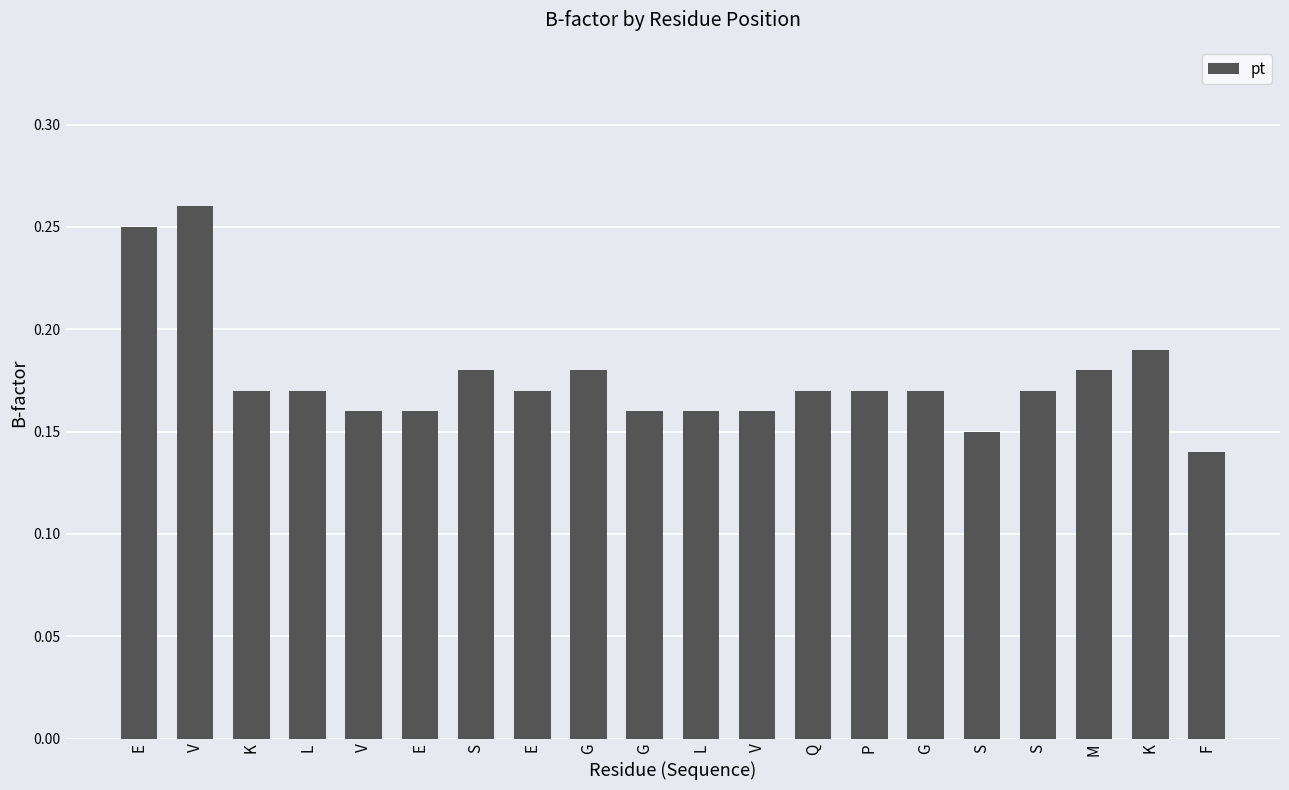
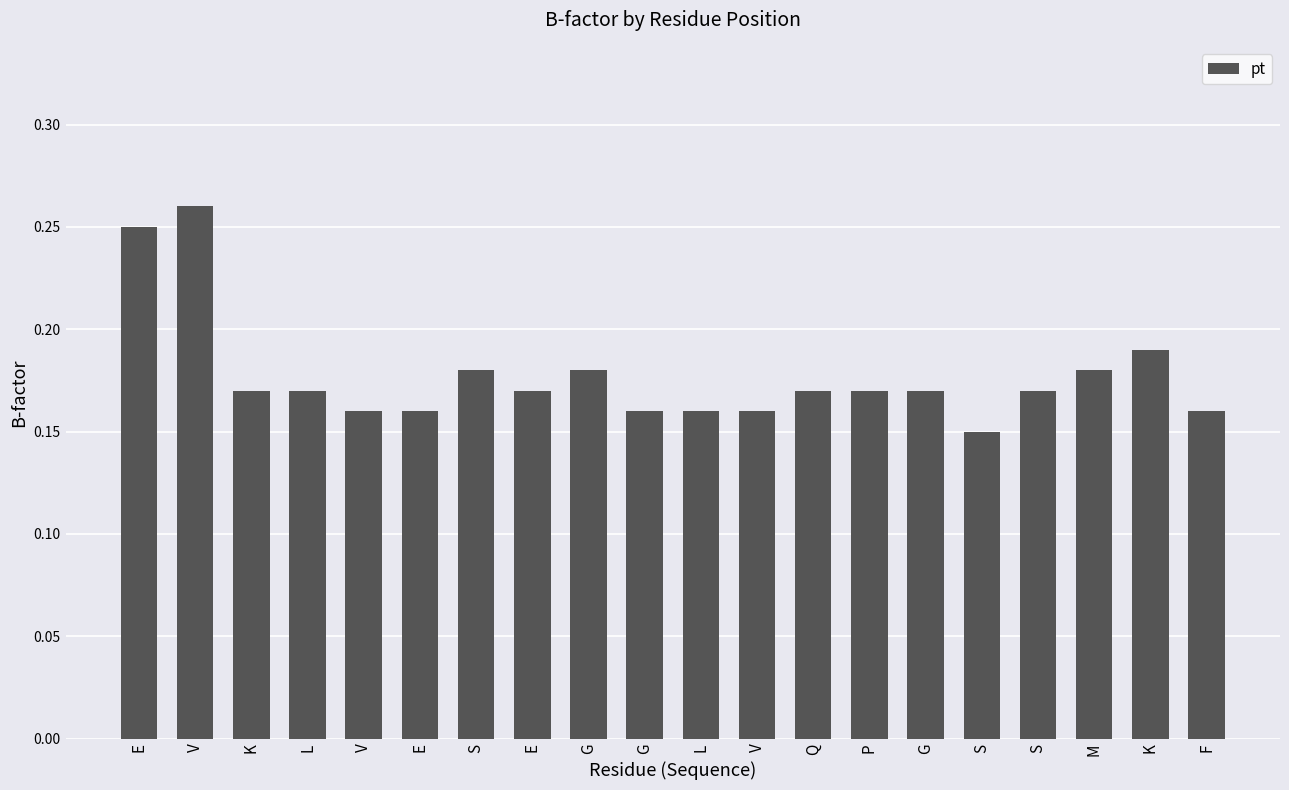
F: 0.14 -> 0.16
